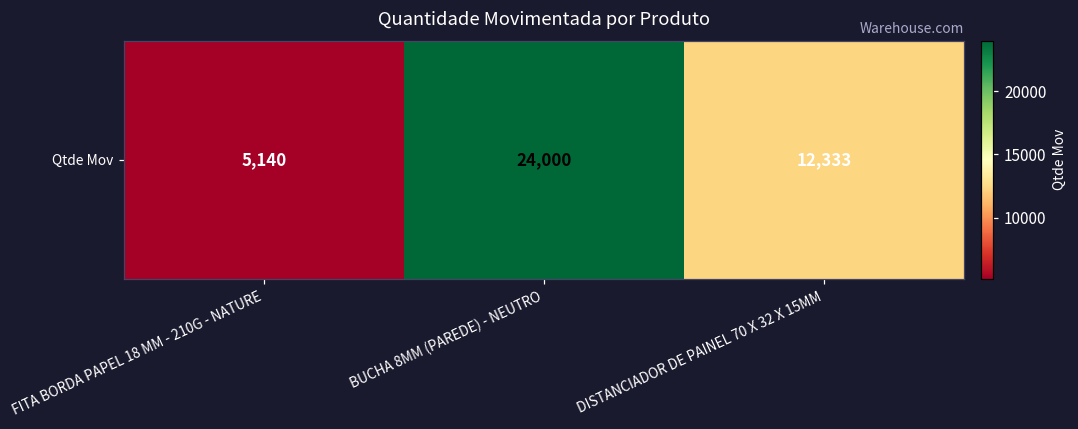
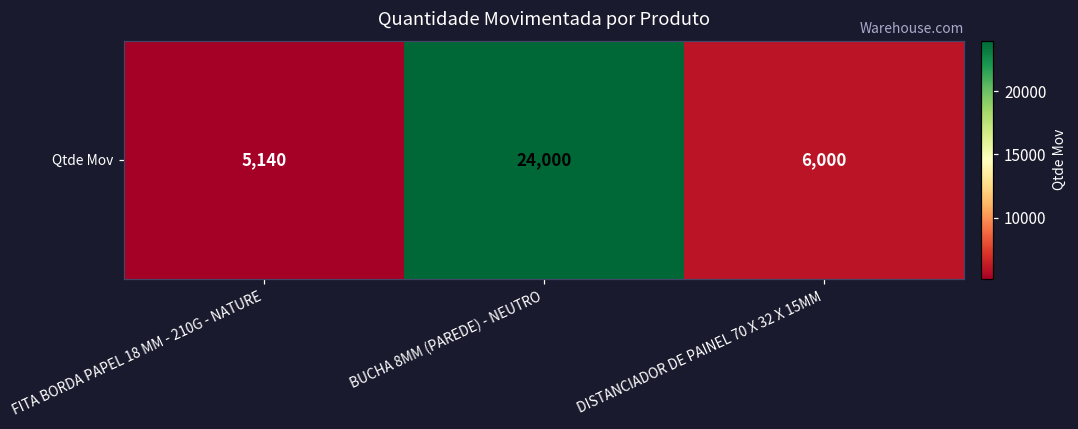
Qtde Mov, DISTANCIADOR DE PAINEL 70 X 32 X 15MM: 12,333 -> 6,000
